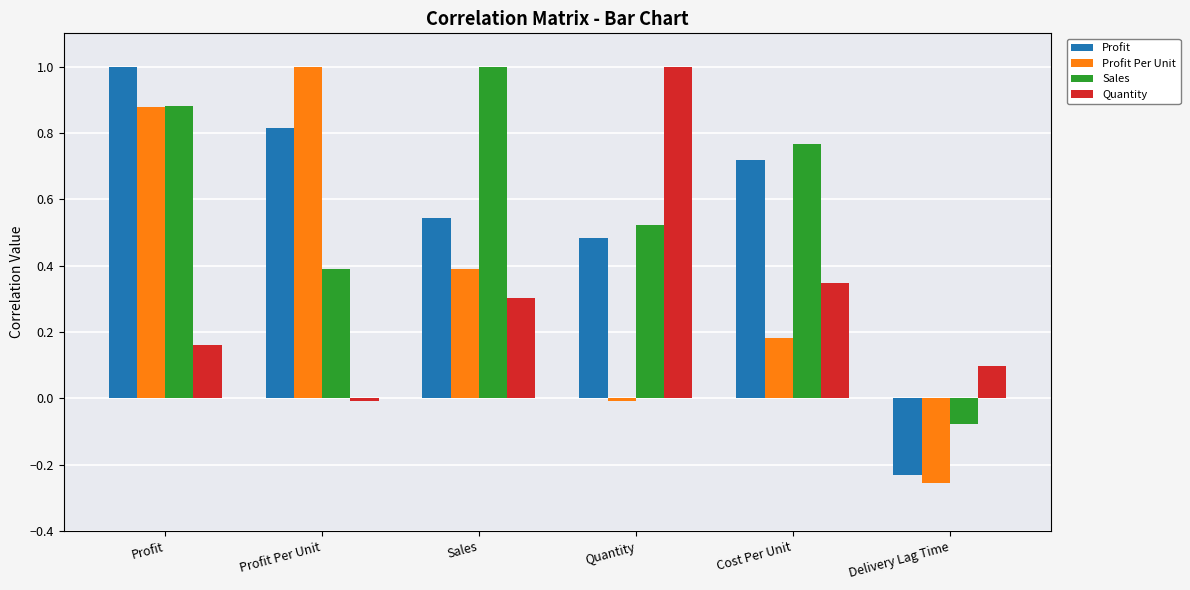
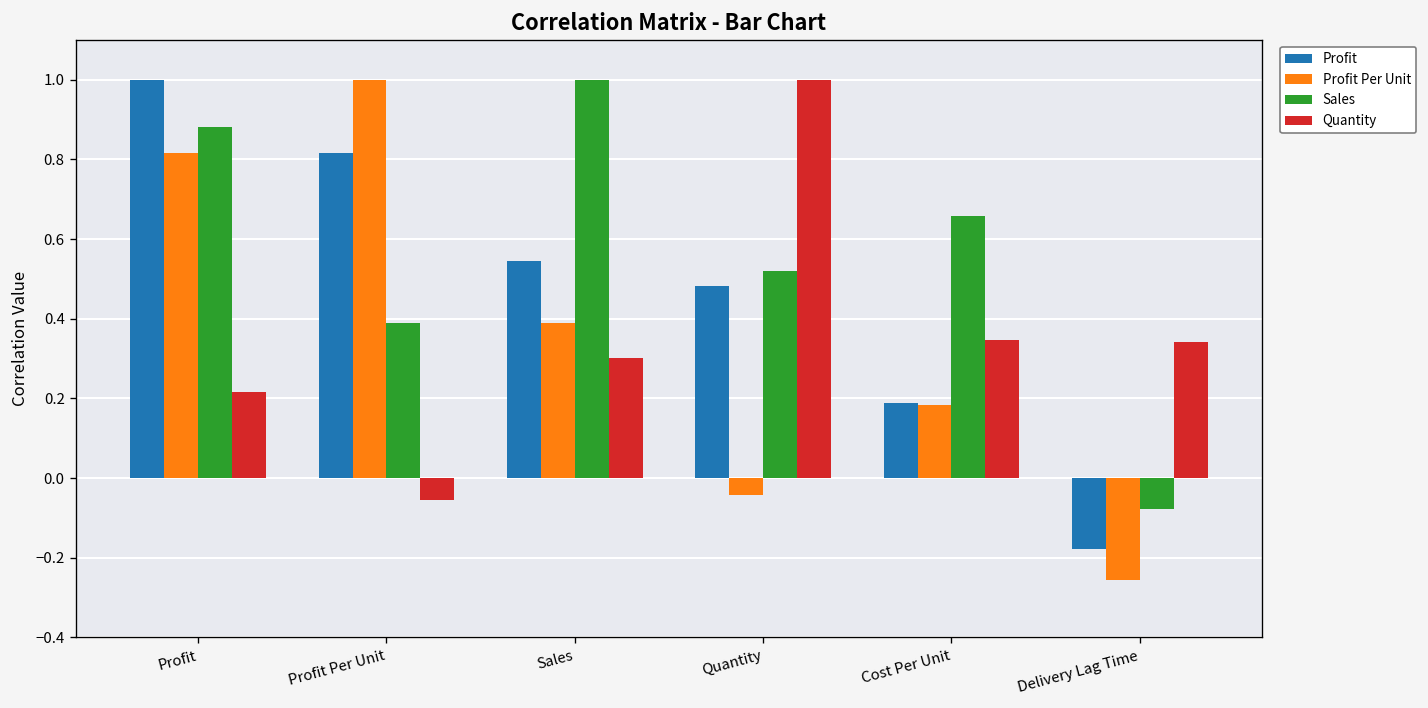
Profit Per Unit, Profit: 0.88 -> 0.82
Quantity, Profit: 0.16 -> 0.22
Quantity, Profit Per Unit: -0.01 -> -0.05
Profit Per Unit, Quantity: -0.01 -> -0.04
Profit, Cost Per Unit: 0.72 -> 0.19
Sales, Cost Per Unit: 0.77 -> 0.66
Profit, Delivery Lag Time: -0.23 -> -0.18
Quantity, Delivery Lag Time: 0.10 -> 0.34
